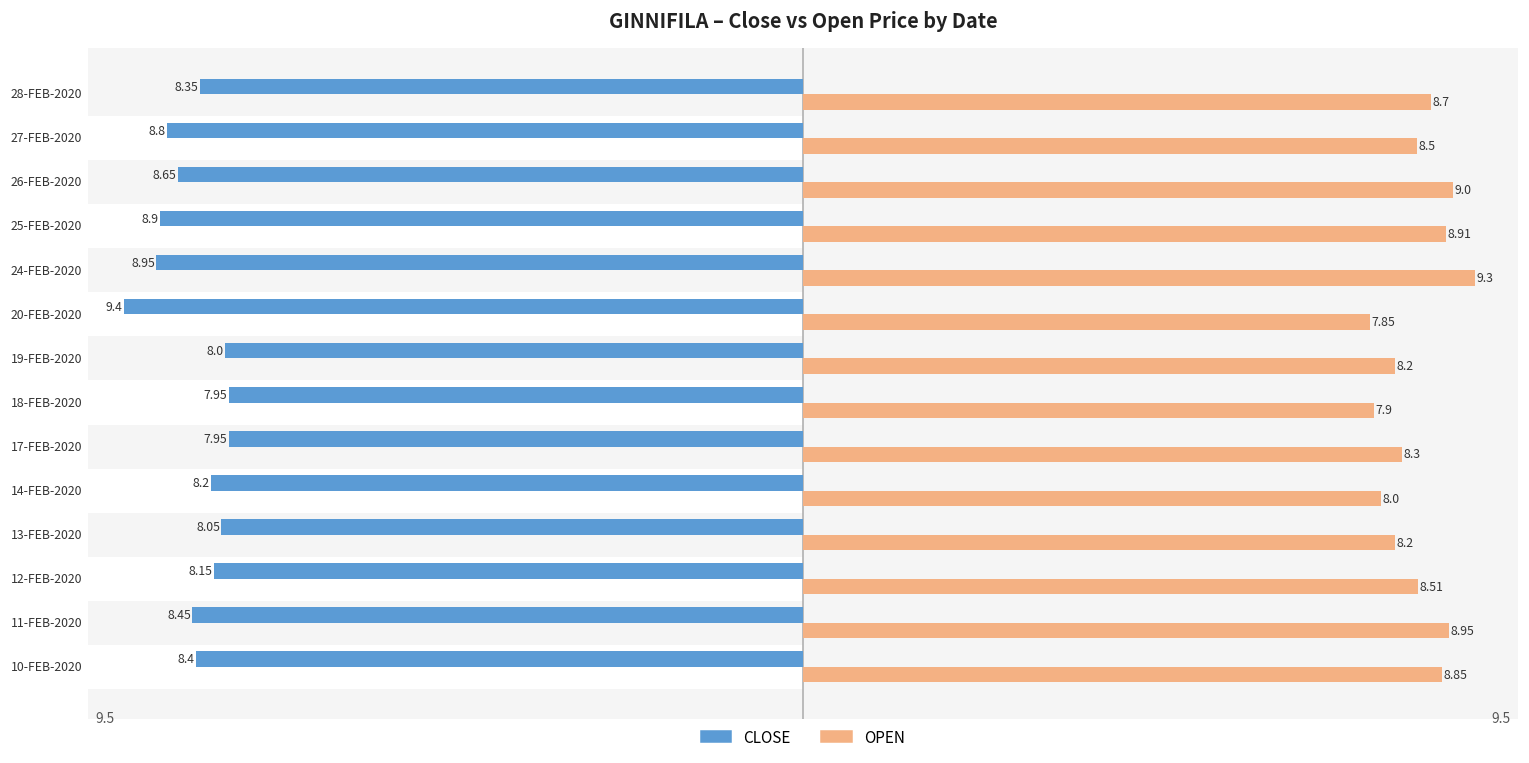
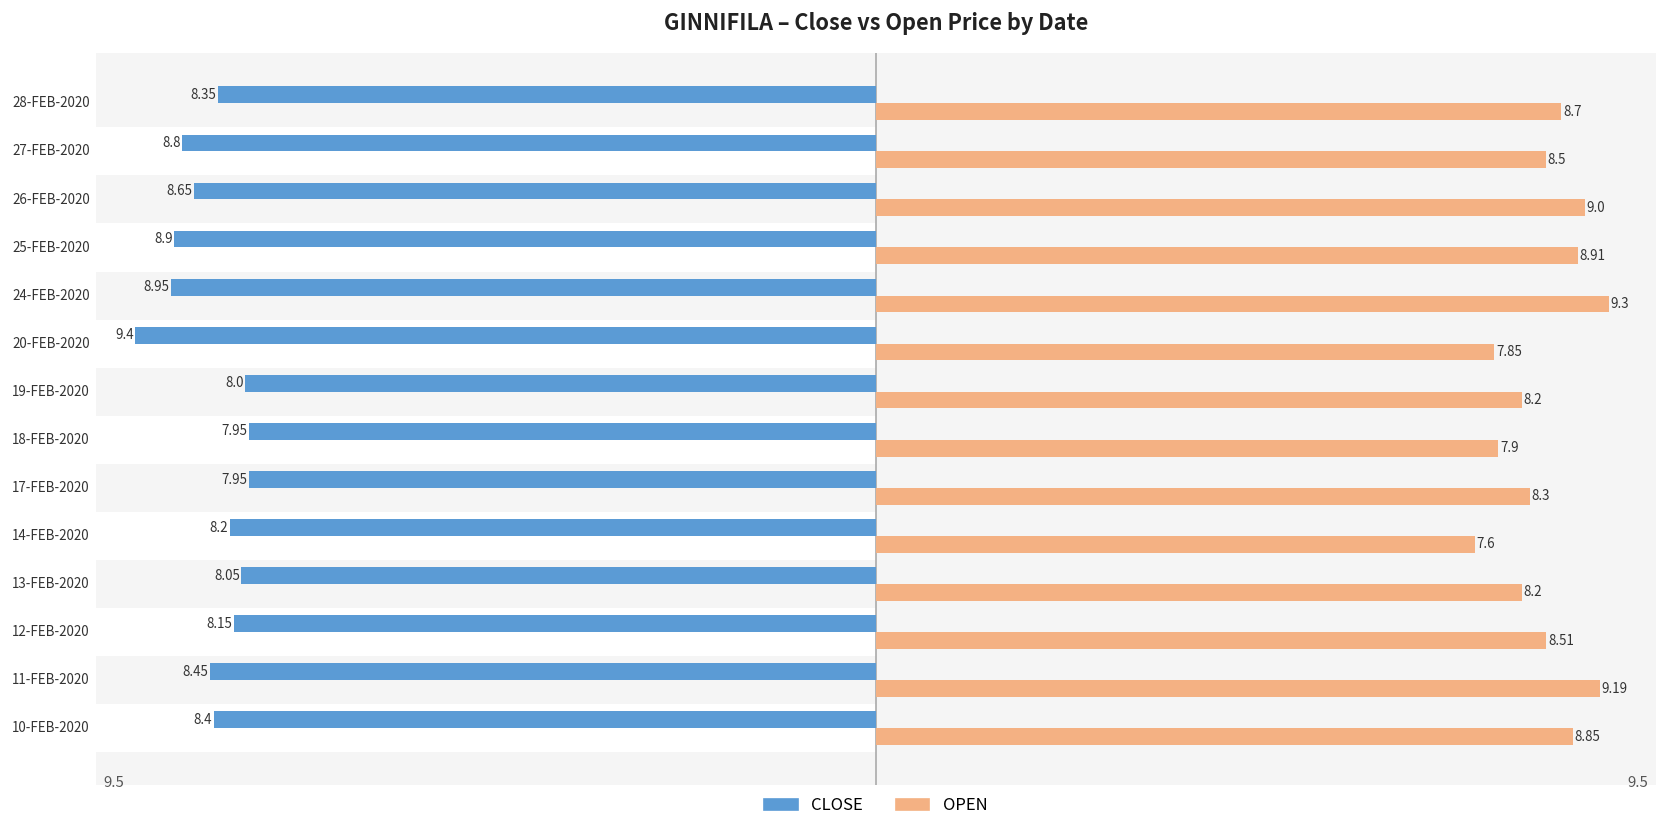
OPEN, 14-FEB-2020: 8.0 -> 7.6
OPEN, 11-FEB-2020: 8.95 -> 9.19
